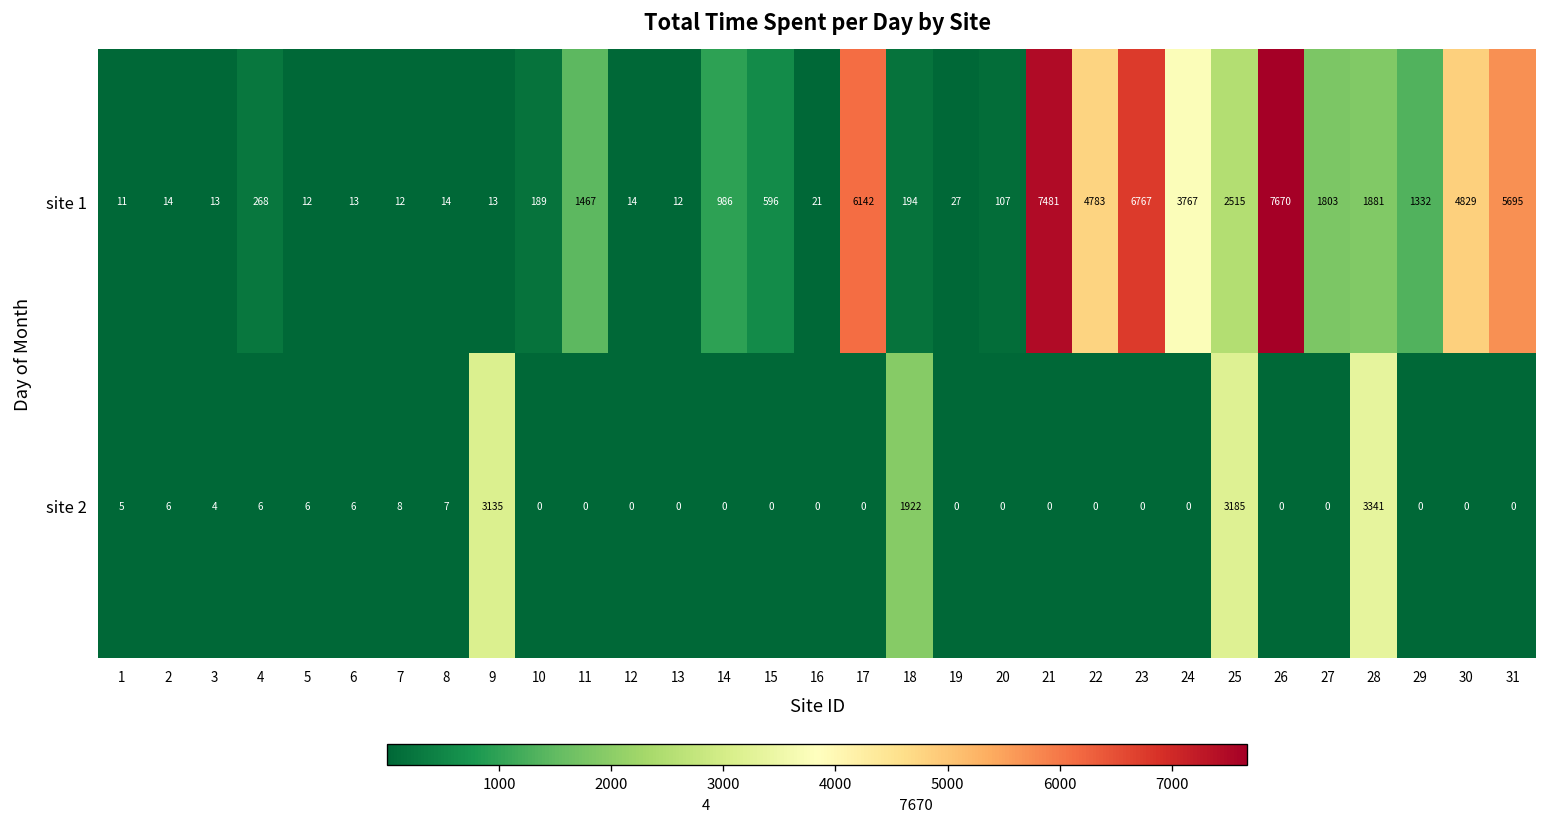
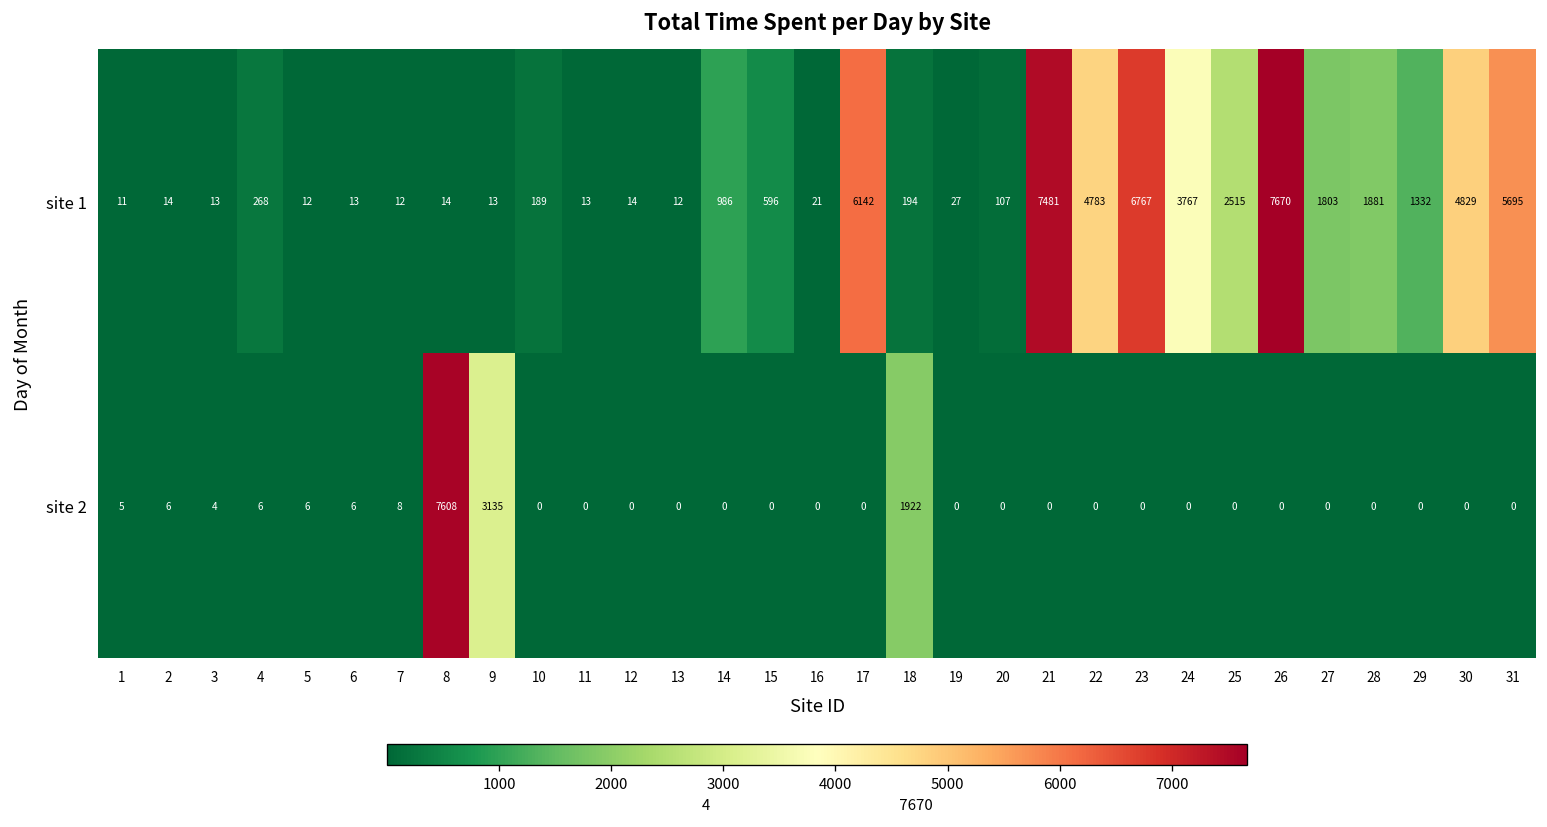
site 1, 11: 1467 -> 13
site 2, 8: 7 -> 7608
site 2, 25: 3185 -> 0
site 2, 28: 3341 -> 0
